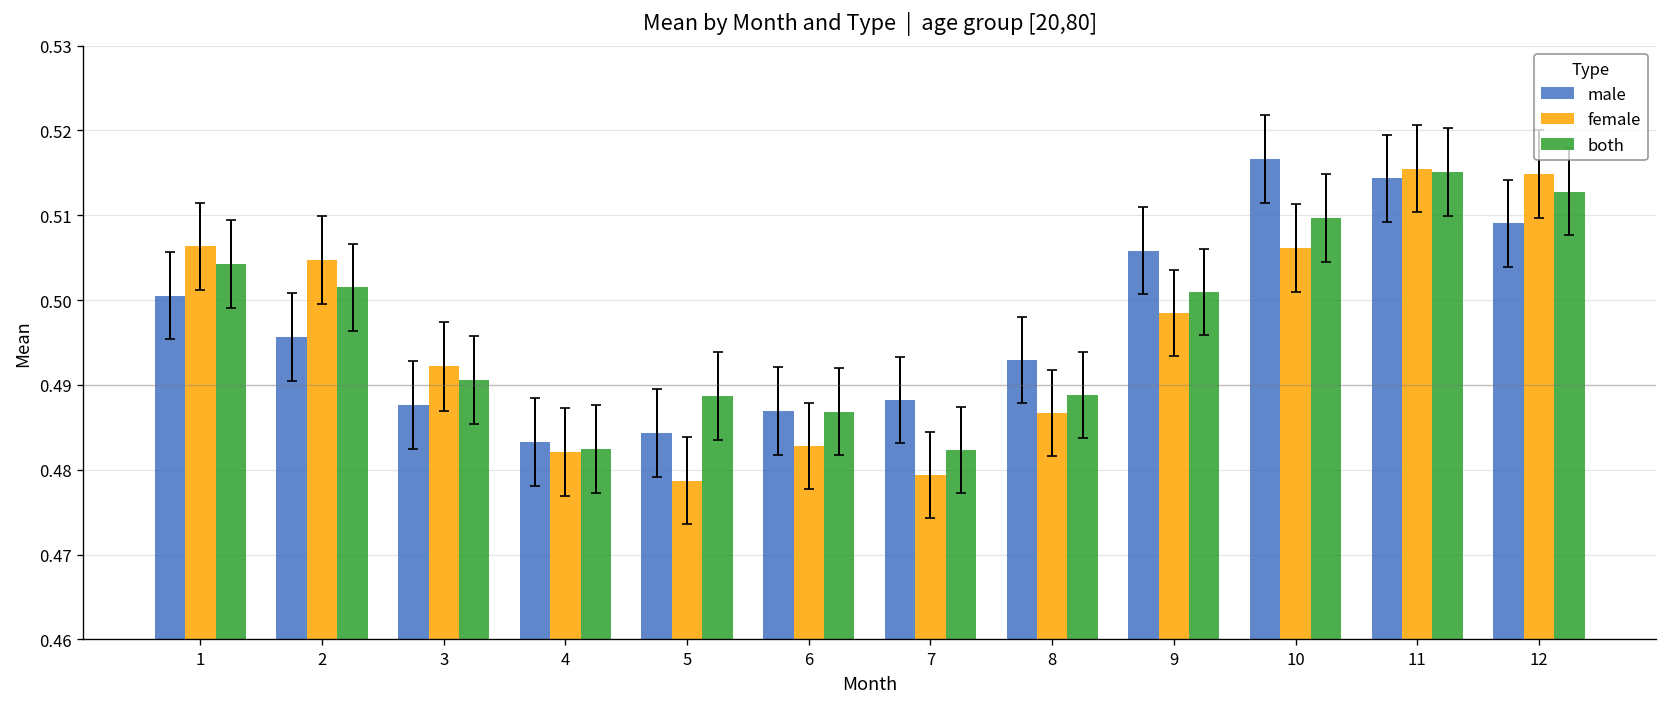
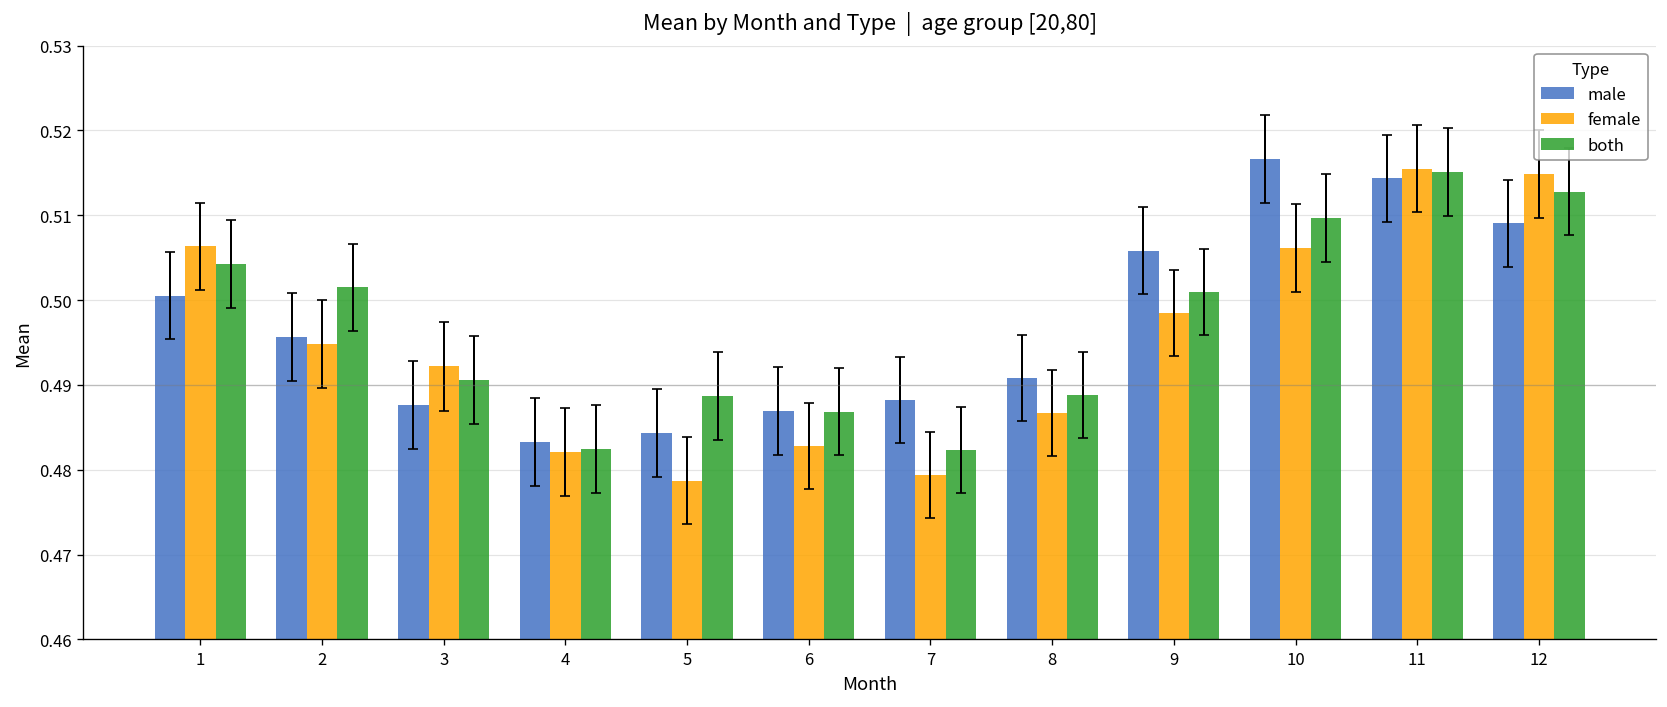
female, 2: 0.505 -> 0.495
male, 8: 0.493 -> 0.491
